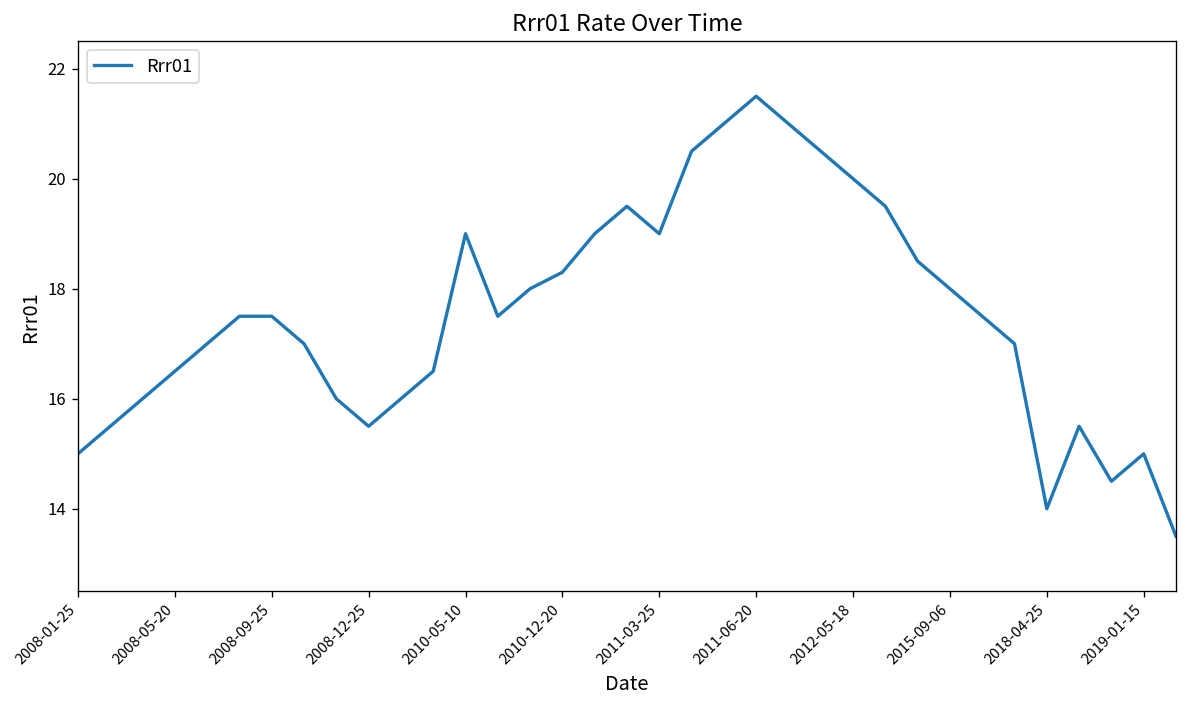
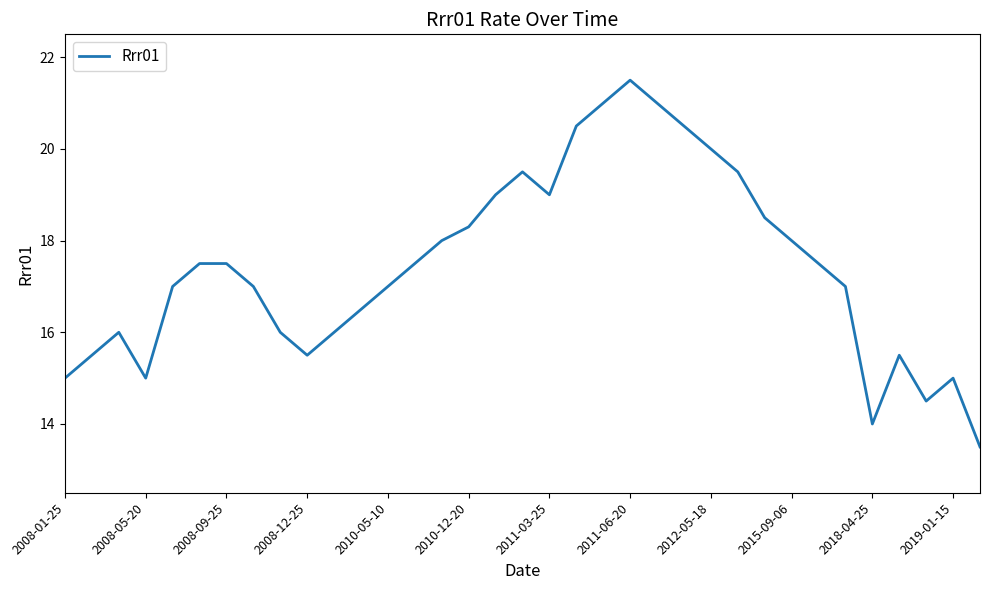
2008-05-20: 16.5 -> 15.0
2010-05-10: 19 -> 17
